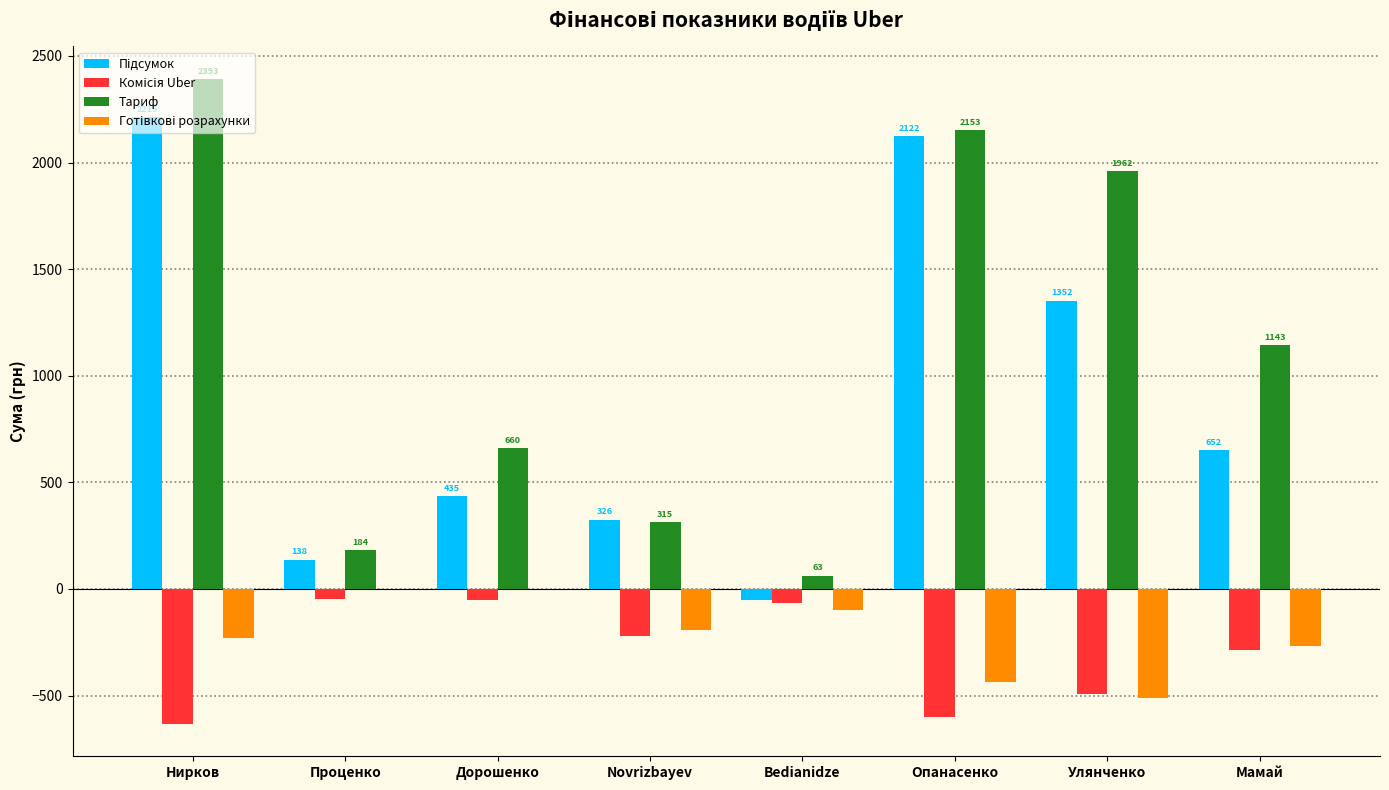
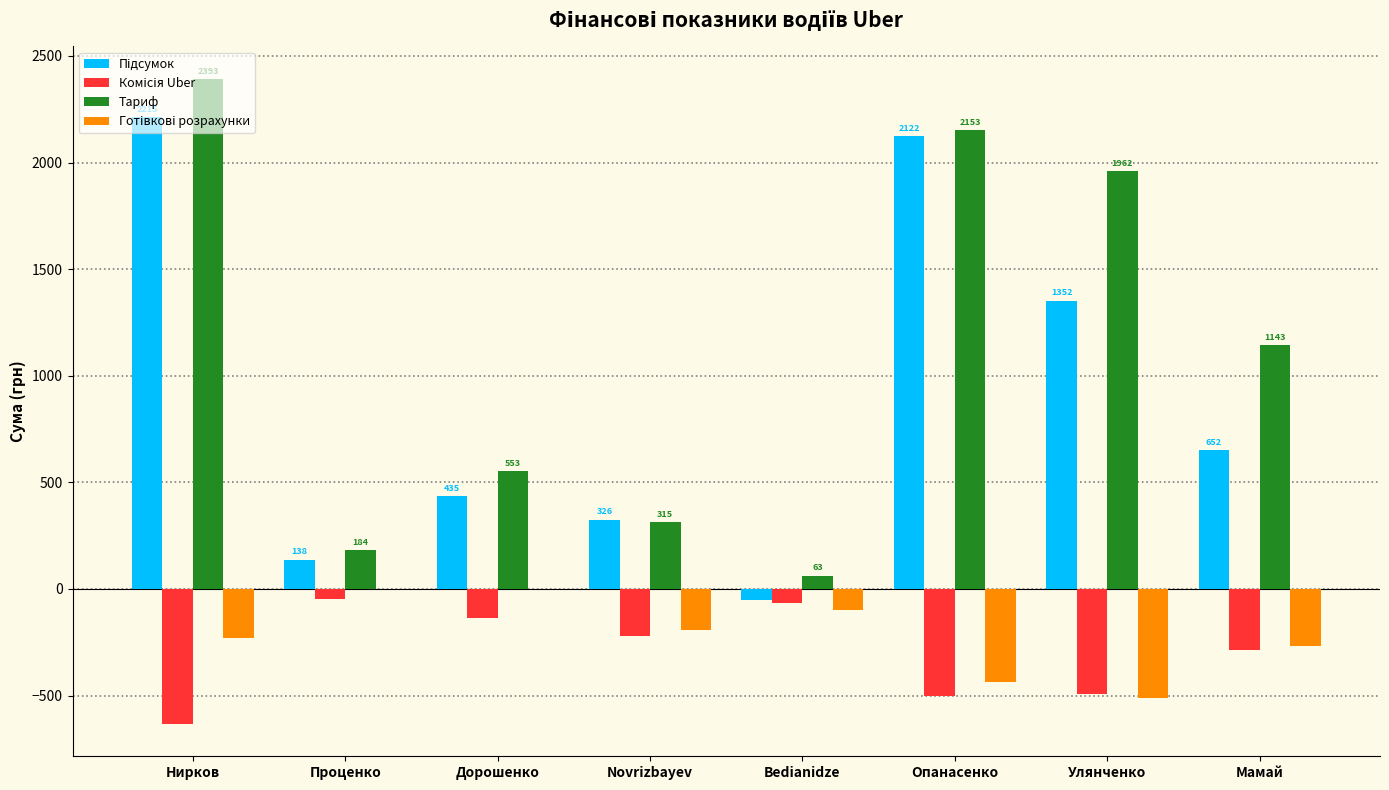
Комісія Uber, Дорошенко: -50 -> -140
Тариф, Дорошенко: 660 -> 553
Комісія Uber, Опанасенко: -600 -> -500
